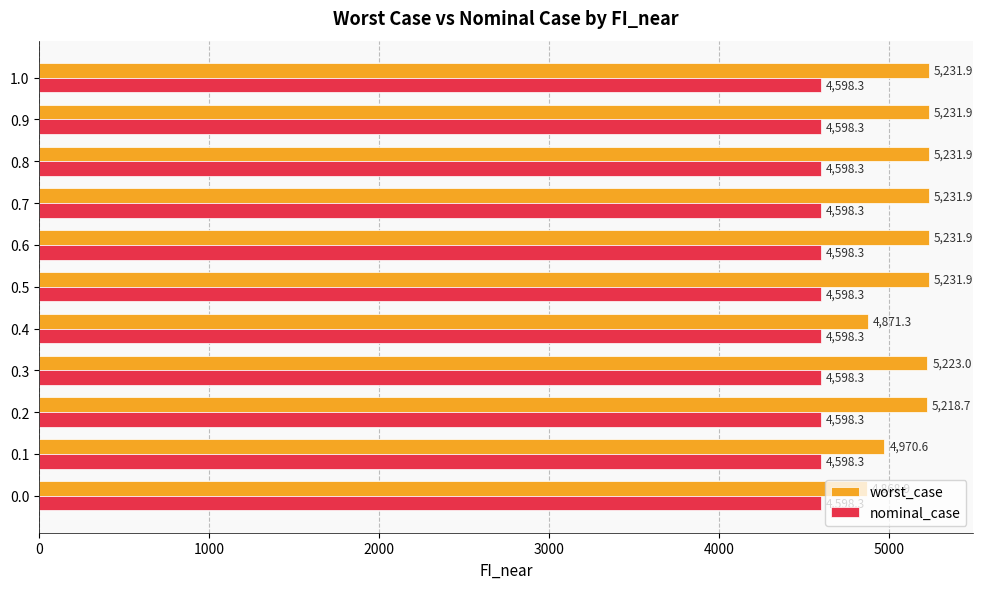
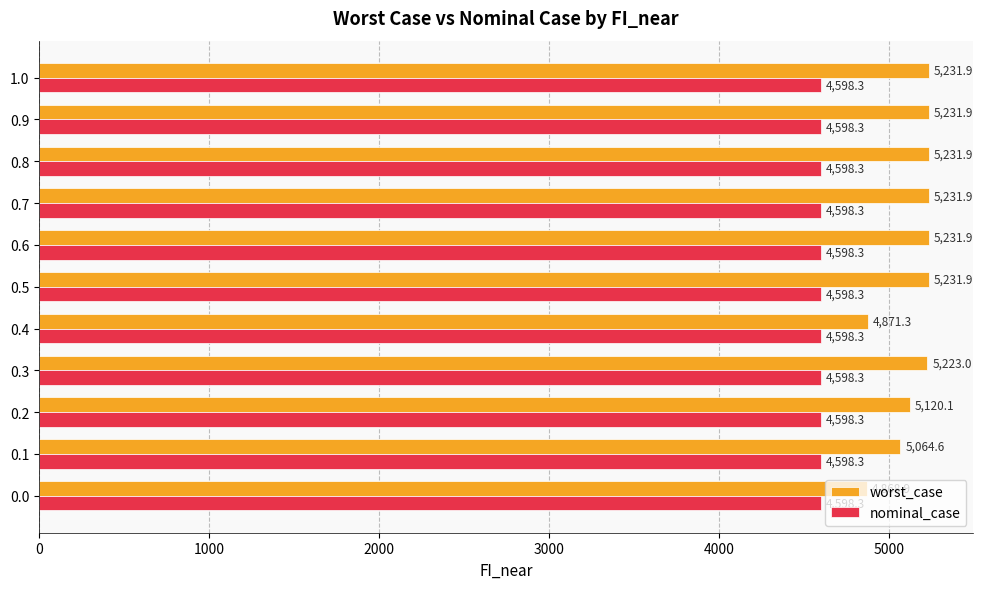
worst_case, 0.2: 5,218.7 -> 5,120.1
worst_case, 0.1: 4,970.6 -> 5,064.6
